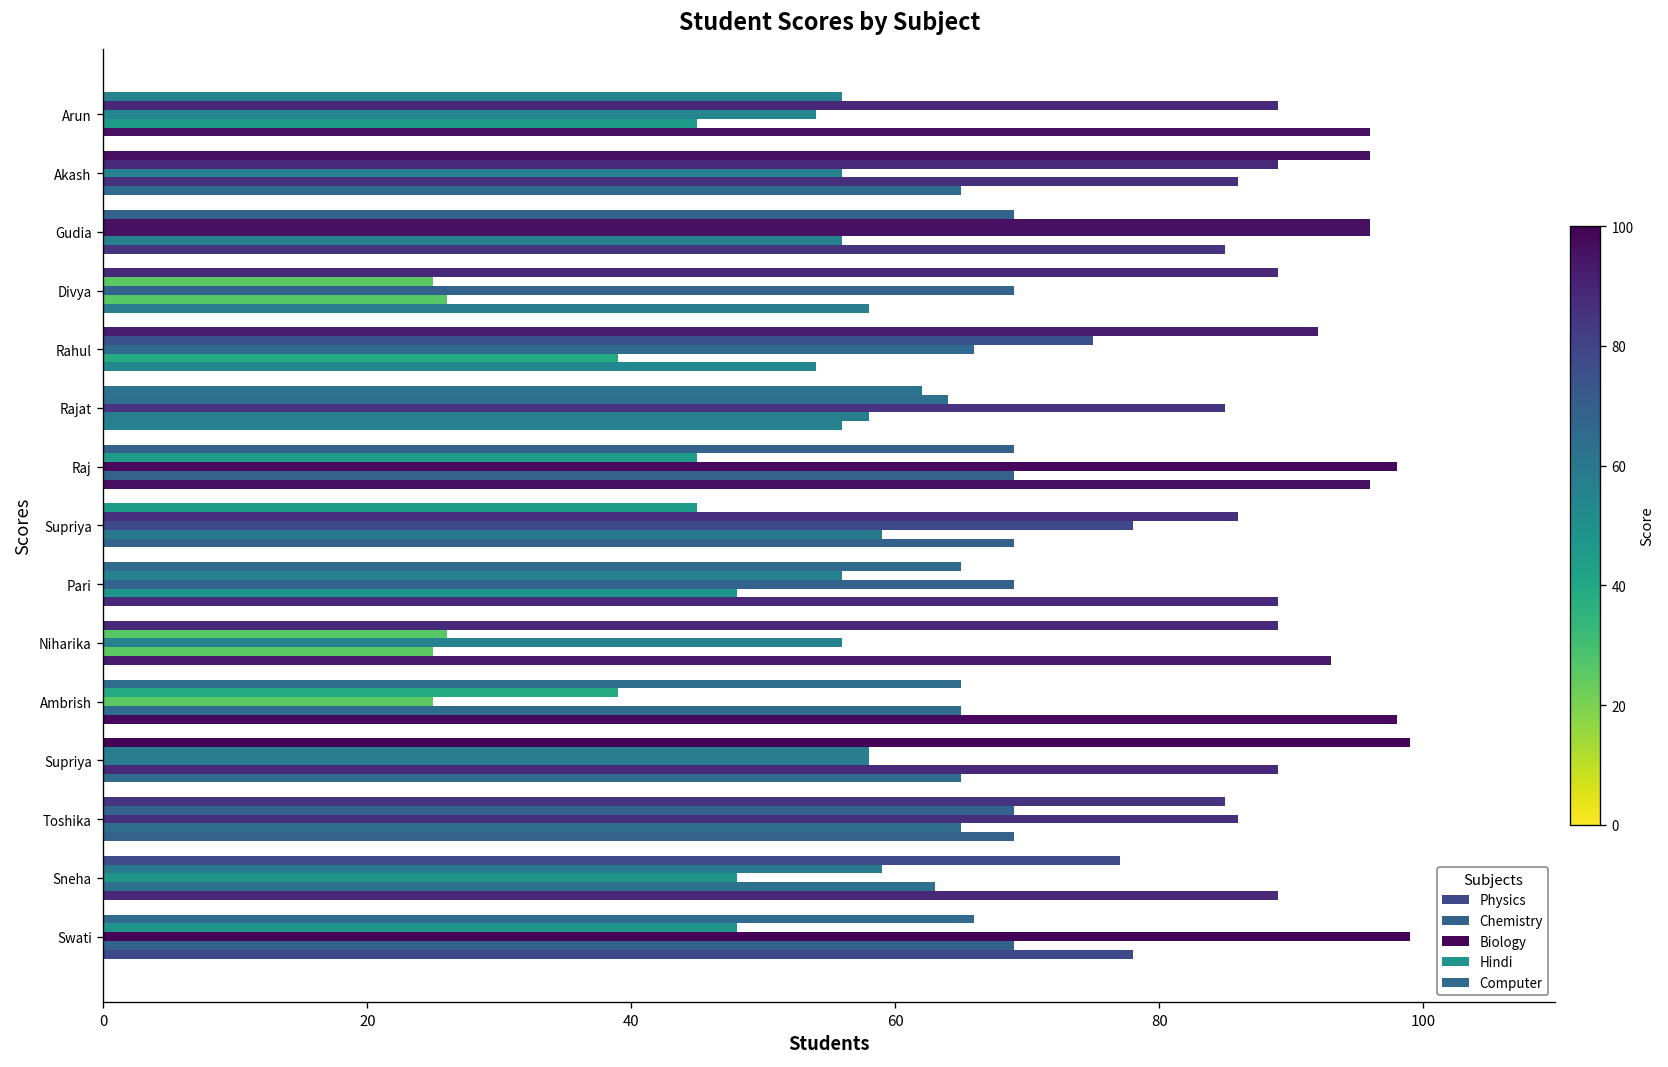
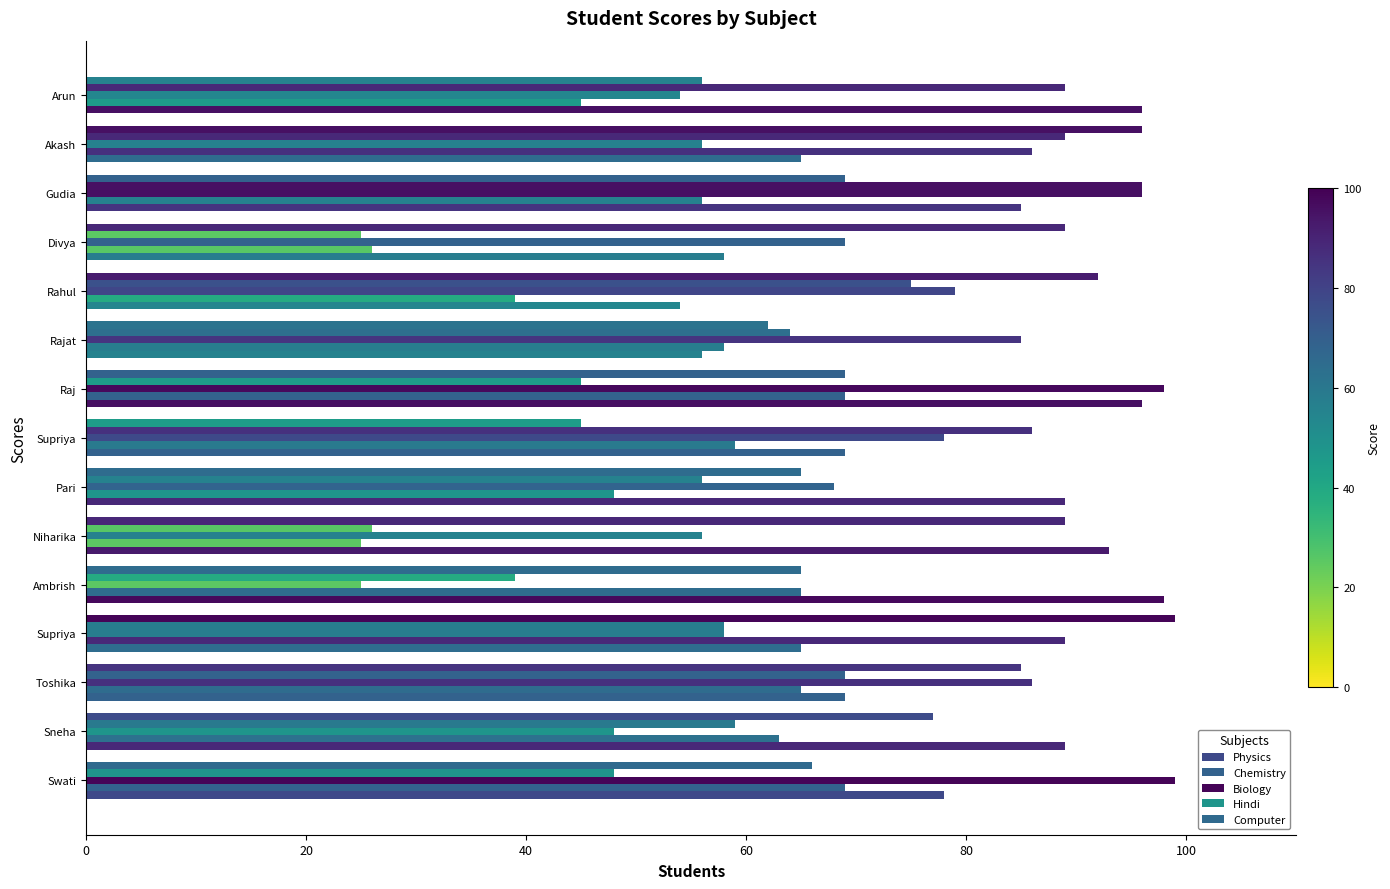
Biology, Rahul: 66 -> 79
Biology, Pari: 69 -> 68
